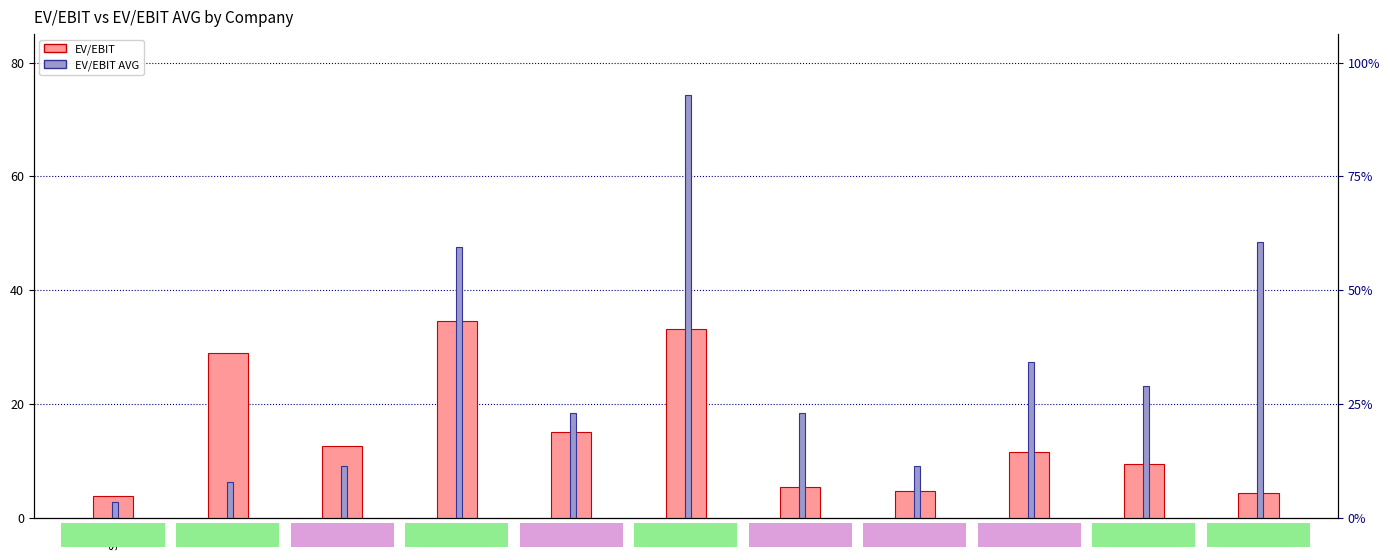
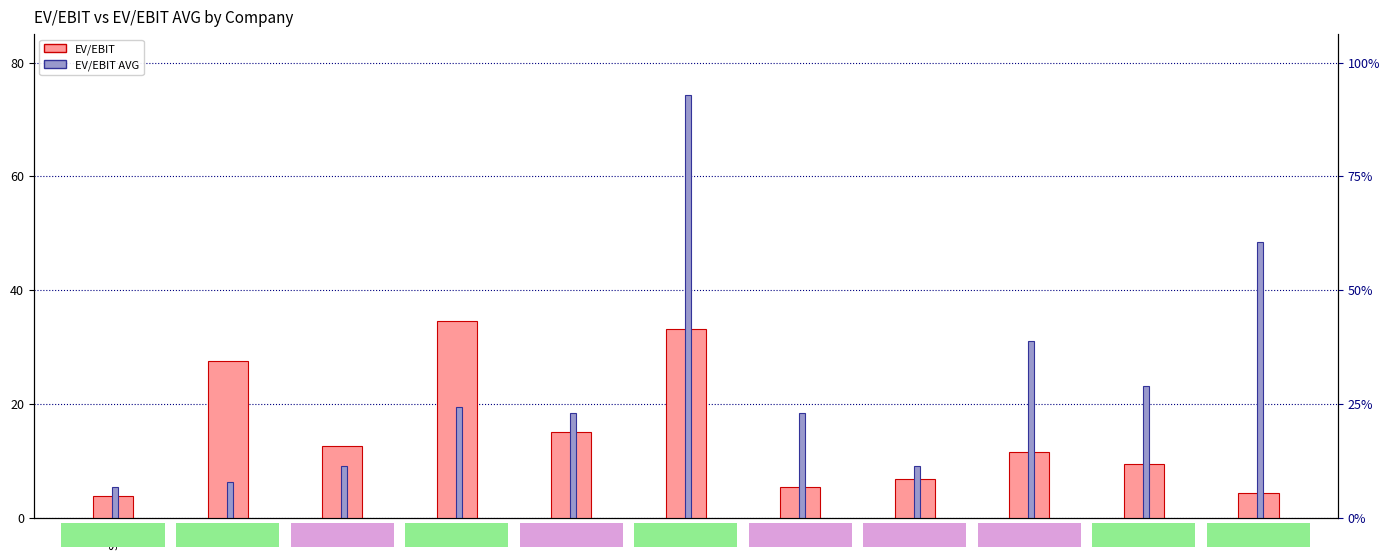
EV/EBIT AVG, SHEL: 3 -> 5
EV/EBIT, BP: 29 -> 28
EV/EBIT AVG, HES: 48 -> 20
EV/EBIT, PSX: 5 -> 7
EV/EBIT AVG, SUN: 27 -> 31
